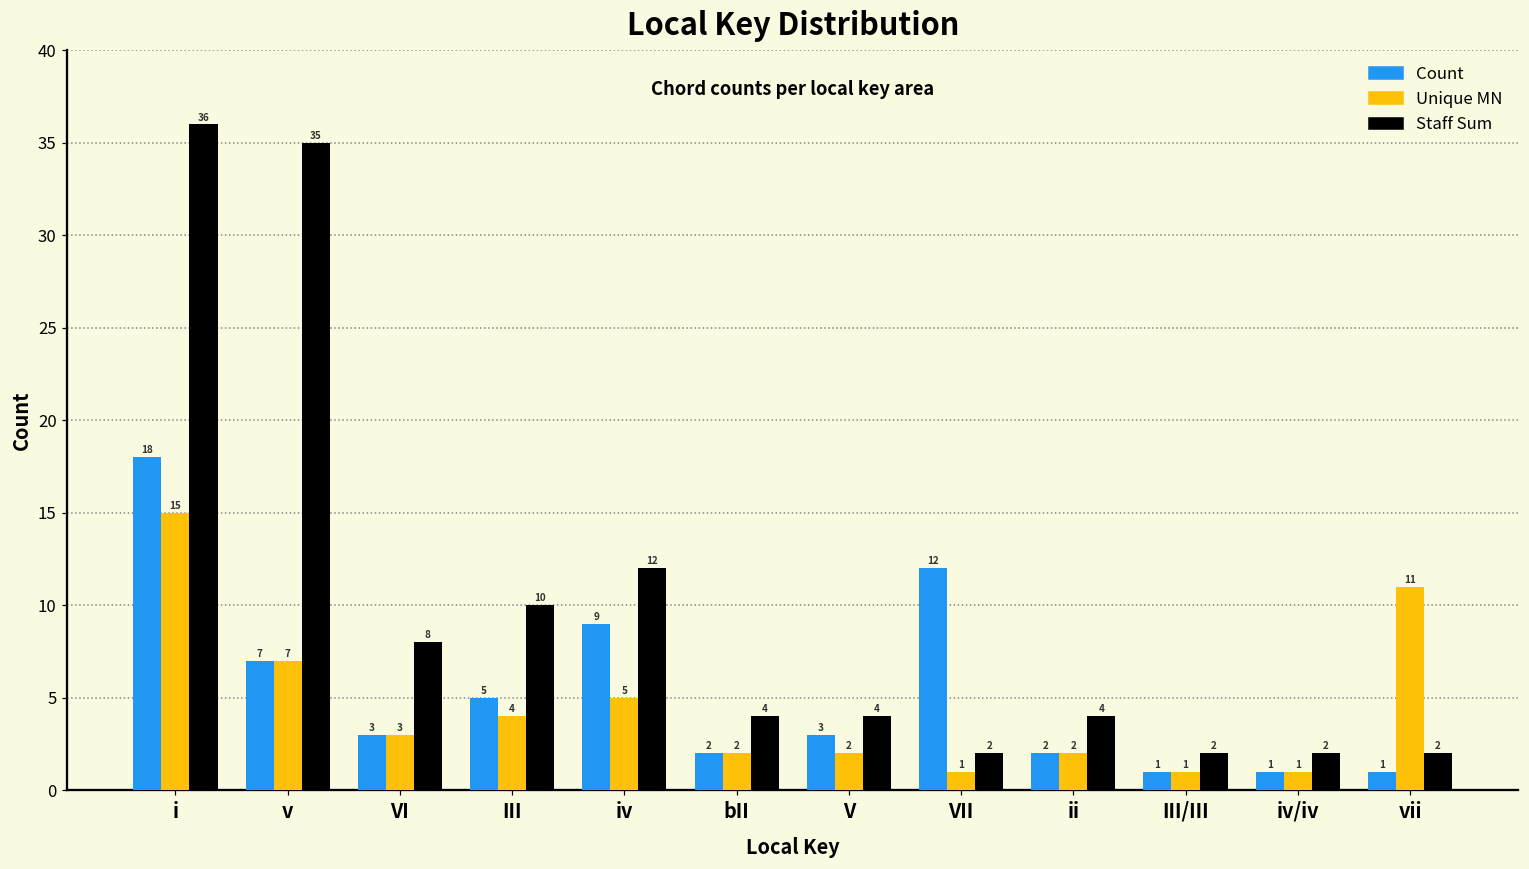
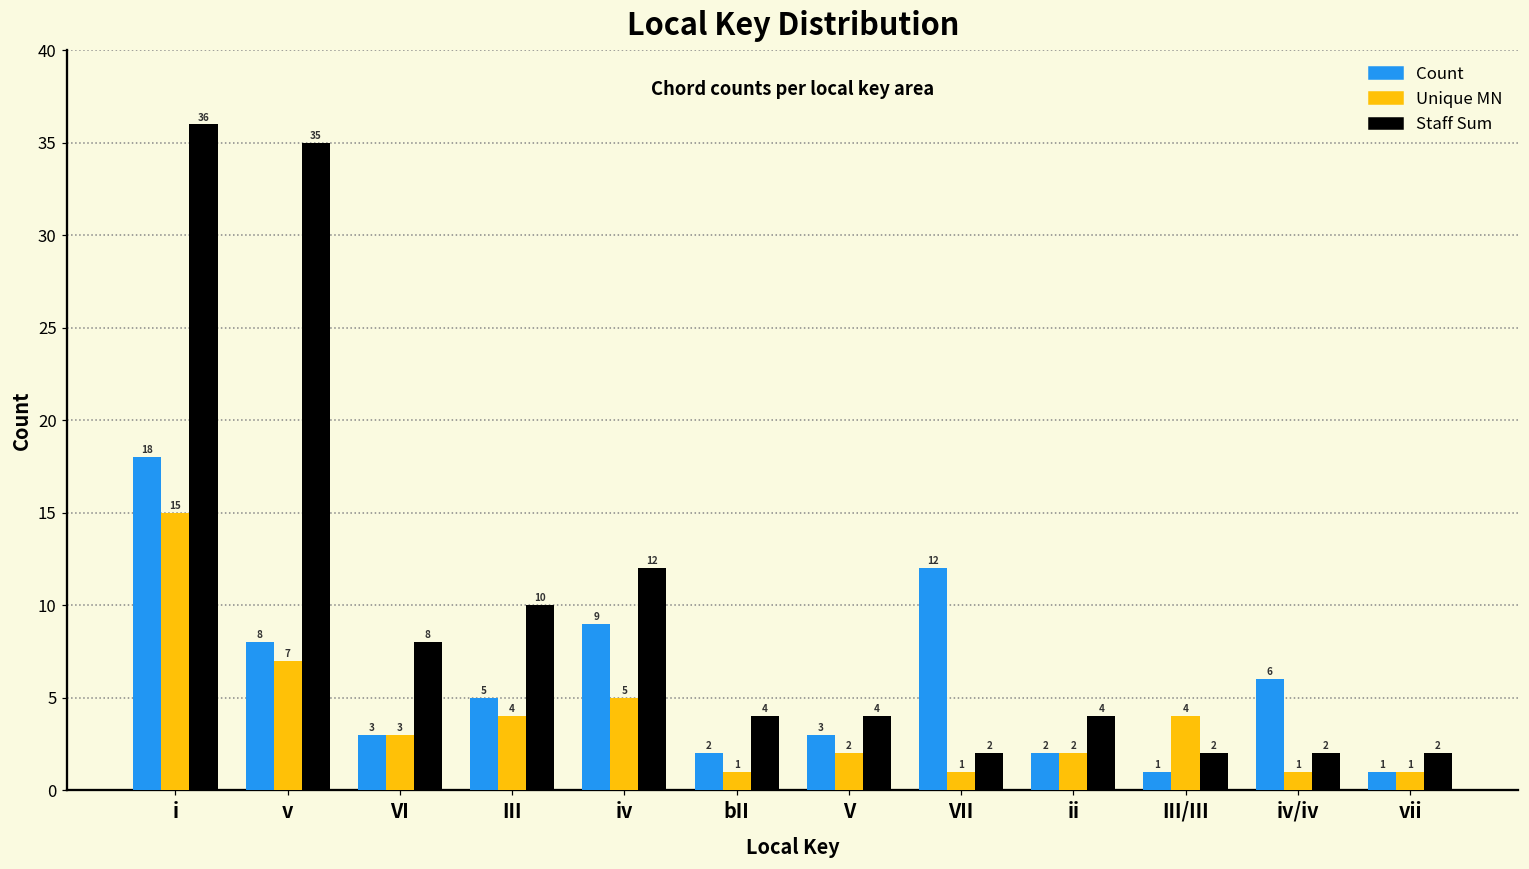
Count, v: 7 -> 8
Unique MN, bII: 2 -> 1
Unique MN, III/III: 1 -> 4
Count, iv/iv: 1 -> 6
Unique MN, vii: 11 -> 1
